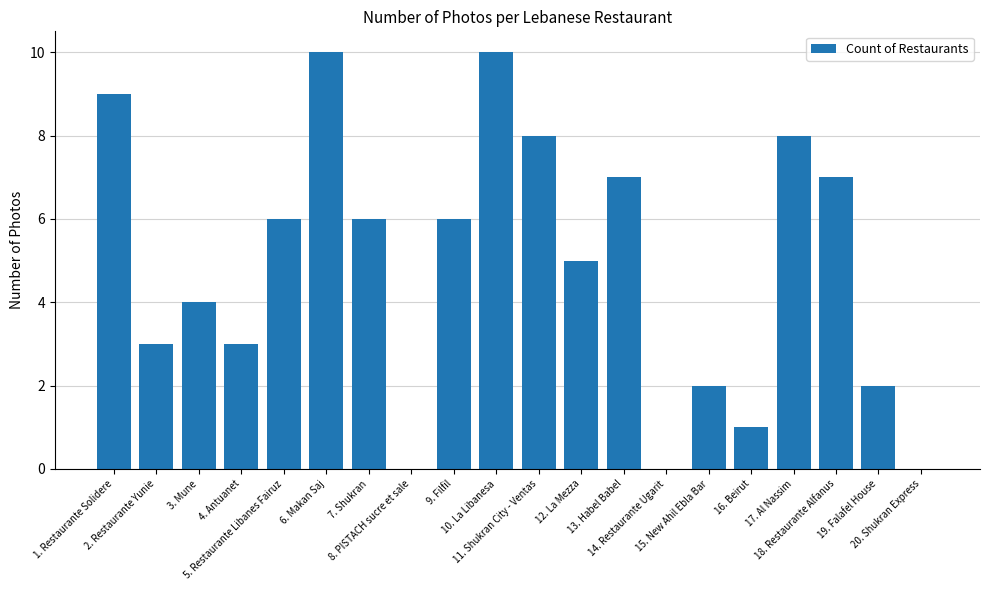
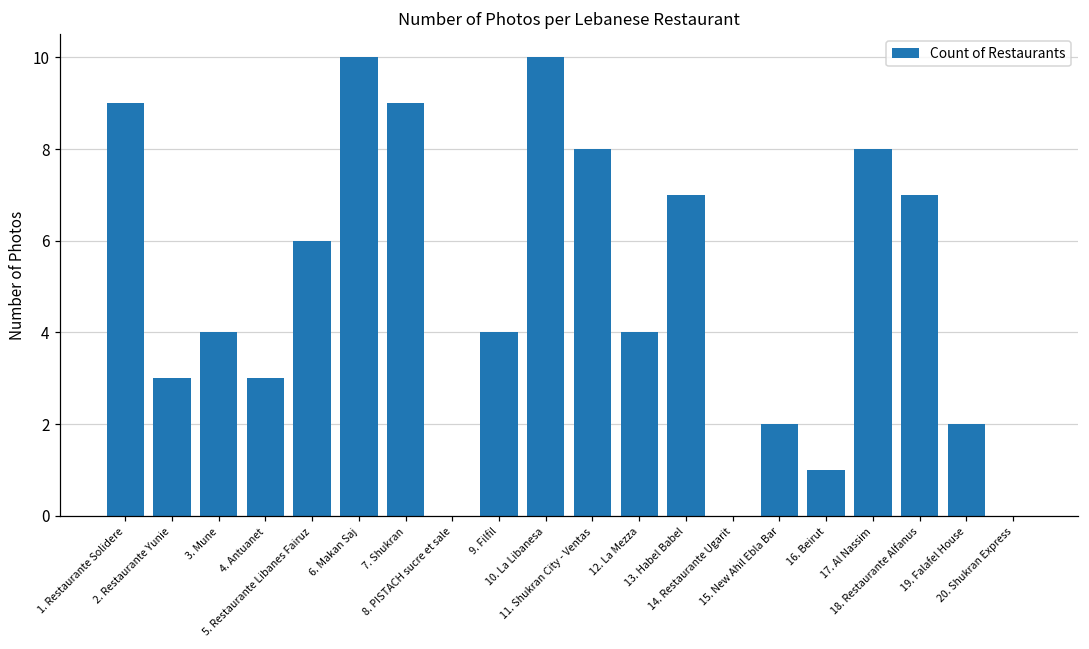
7. Shukran: 6 -> 9
9. Filfil: 6 -> 4
12. La Mezza: 5 -> 4
